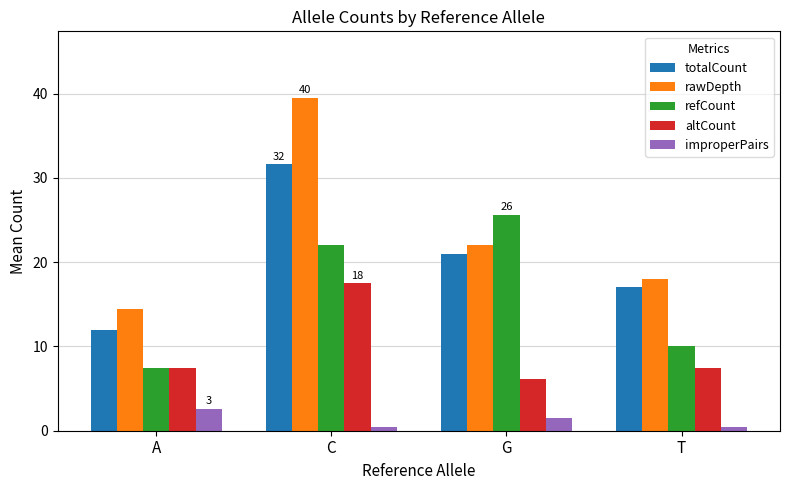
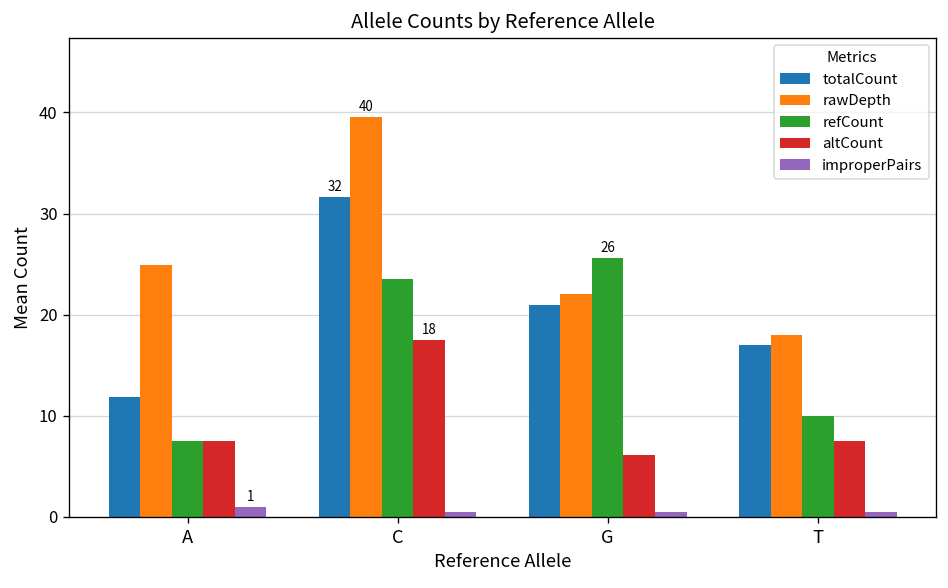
rawDepth, A: 15 -> 25
improperPairs, A: 3 -> 1
refCount, C: 22 -> 24
improperPairs, G: 2 -> 1
